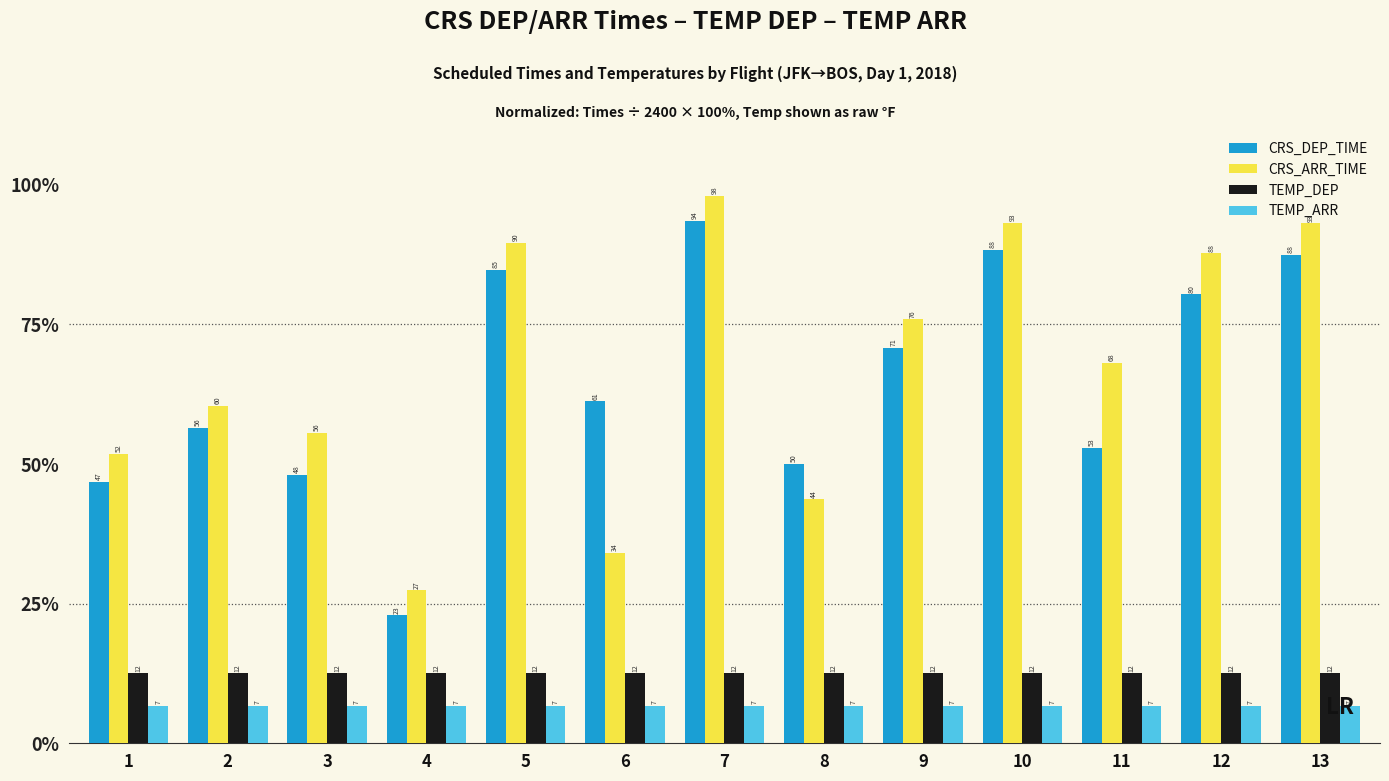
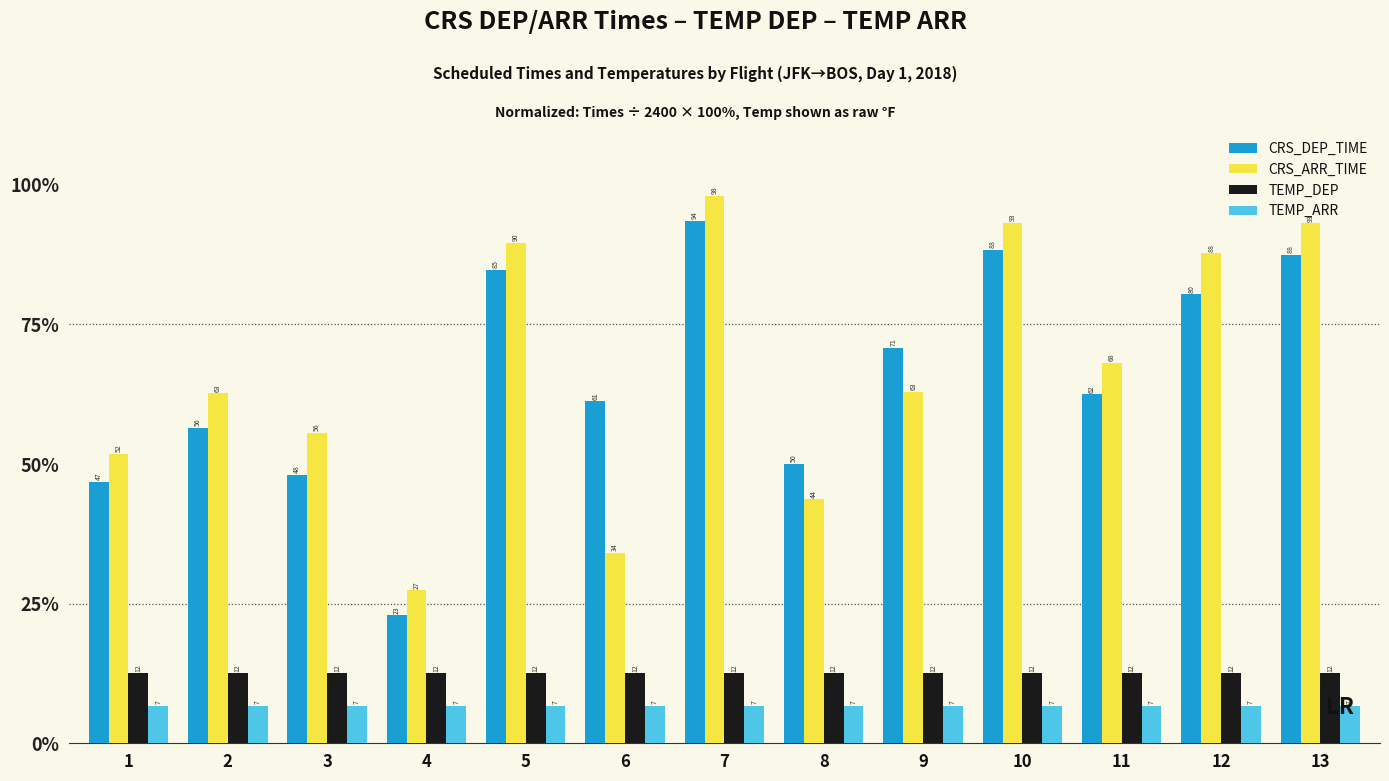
CRS_ARR_TIME, 2: 60 -> 63
CRS_ARR_TIME, 9: 76 -> 63
CRS_DEP_TIME, 11: 53 -> 62
